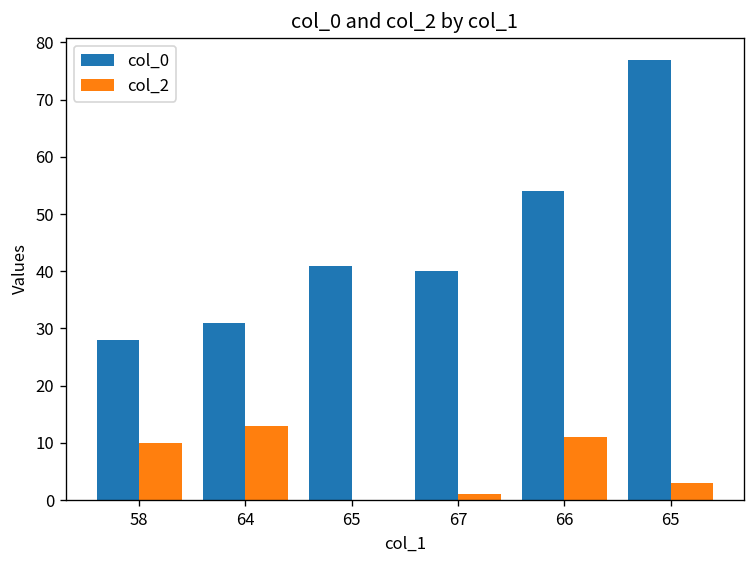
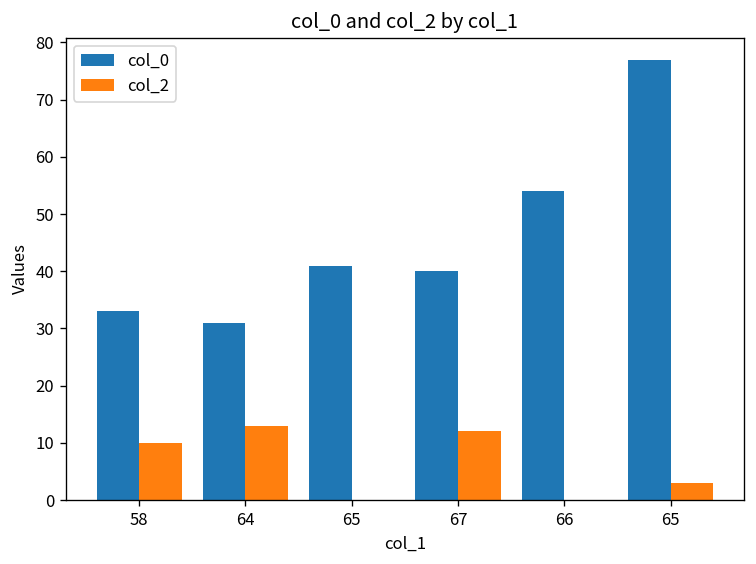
col_0, 58: 28 -> 33
col_2, 67: 1 -> 12
col_2, 66: 11 -> 0
